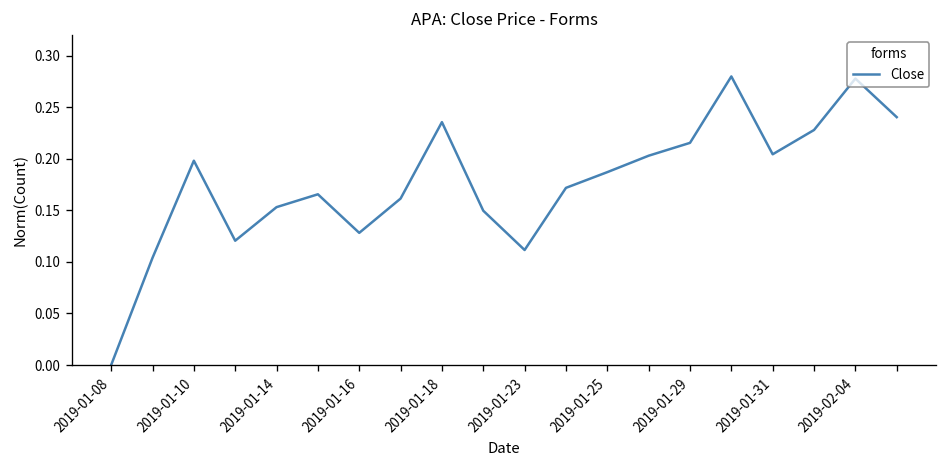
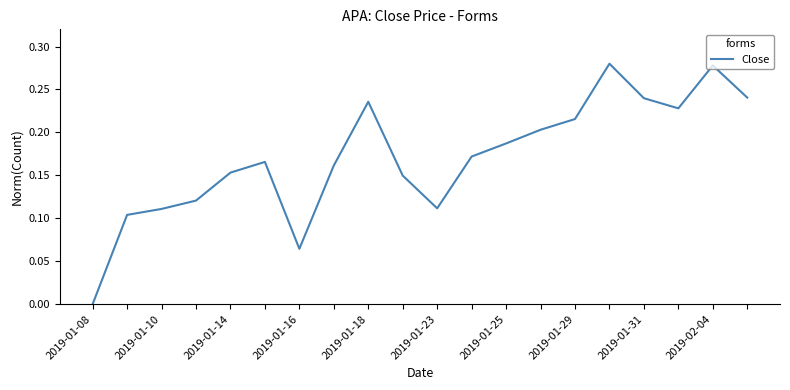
2019-01-10: 0.20 -> 0.11
2019-01-16: 0.13 -> 0.06
2019-01-31: 0.20 -> 0.24
